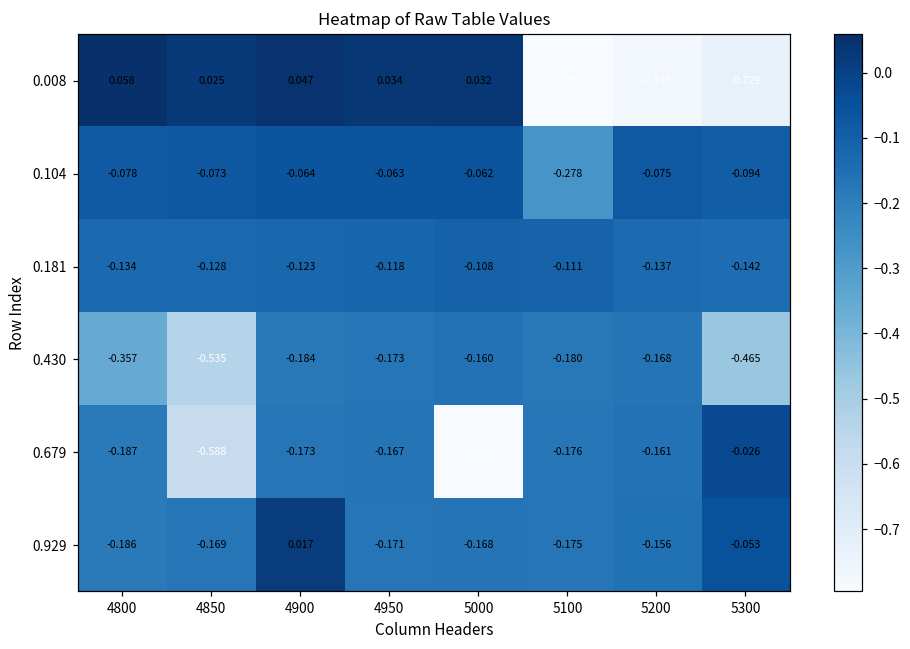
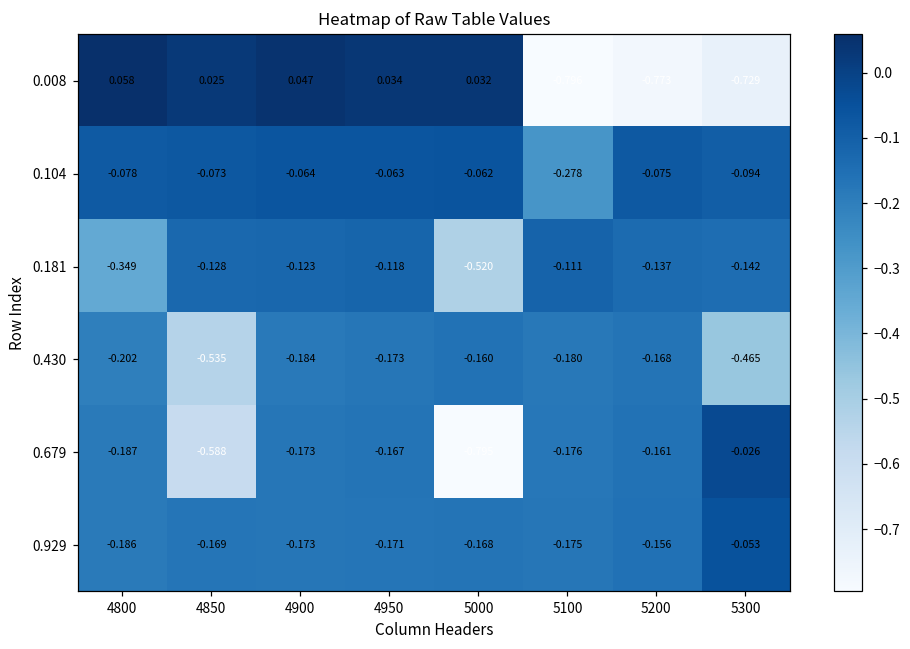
0.181, 4800: -0.134 -> -0.349
0.181, 5000: -0.108 -> -0.520
0.430, 4800: -0.357 -> -0.202
0.929, 4900: 0.017 -> -0.173
